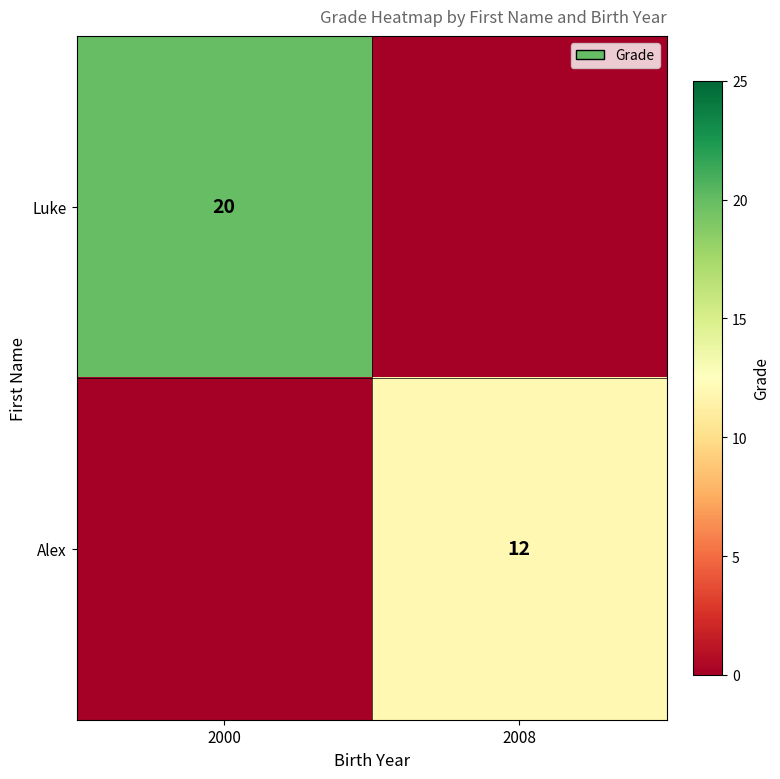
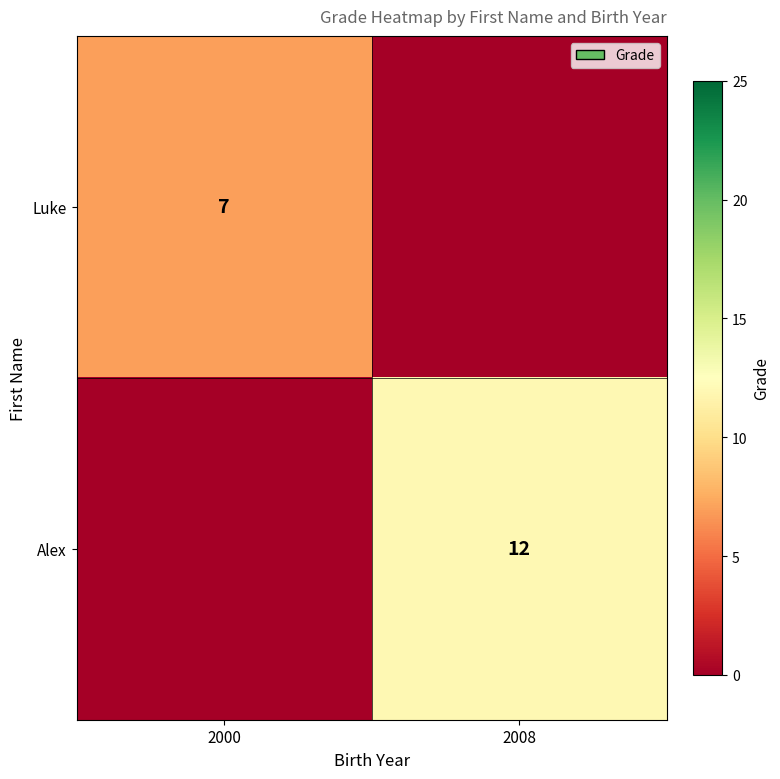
Luke, 2000: 20 -> 7
